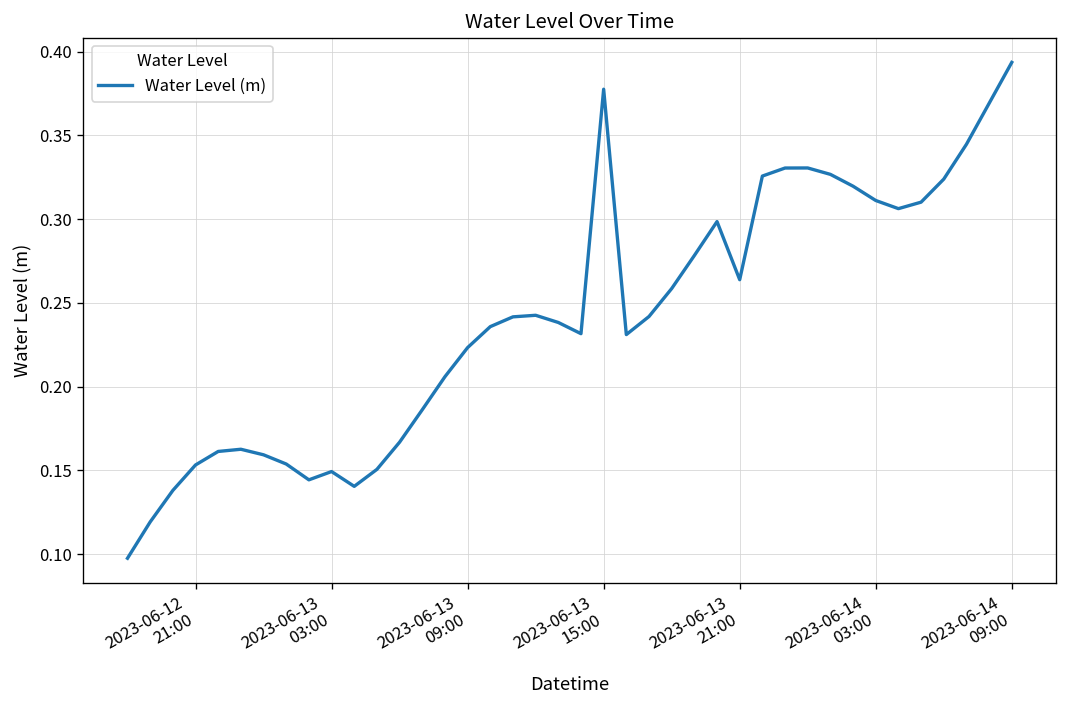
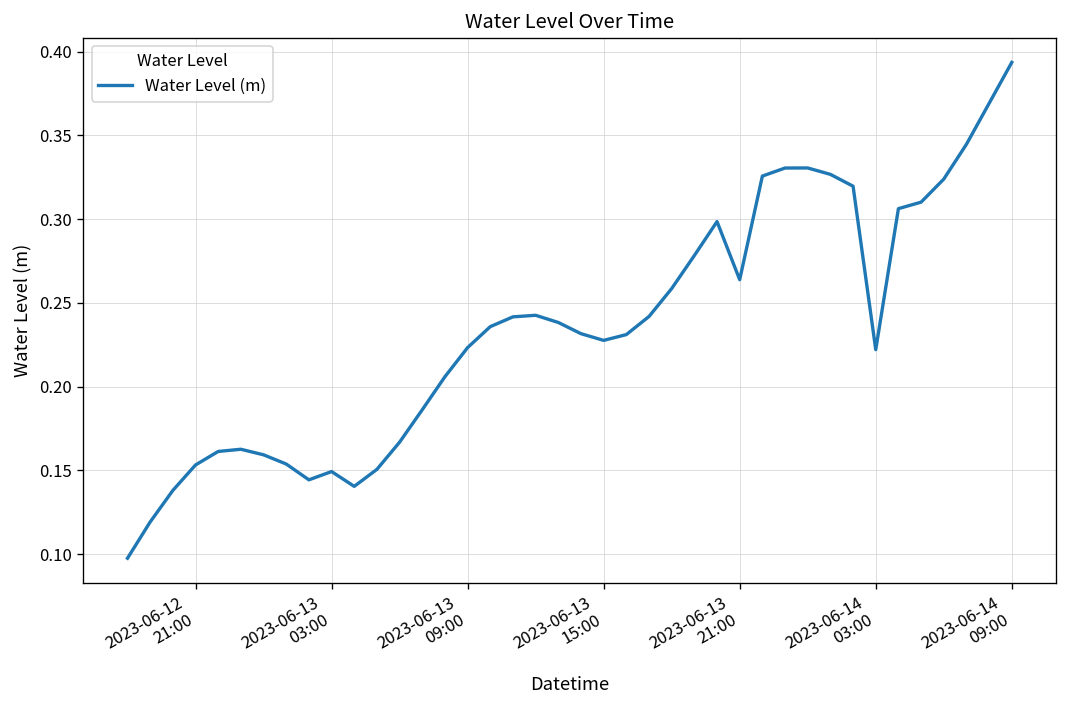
2023-06-13 15:00: 0.378 -> 0.228
2023-06-14 03:00: 0.311 -> 0.222
